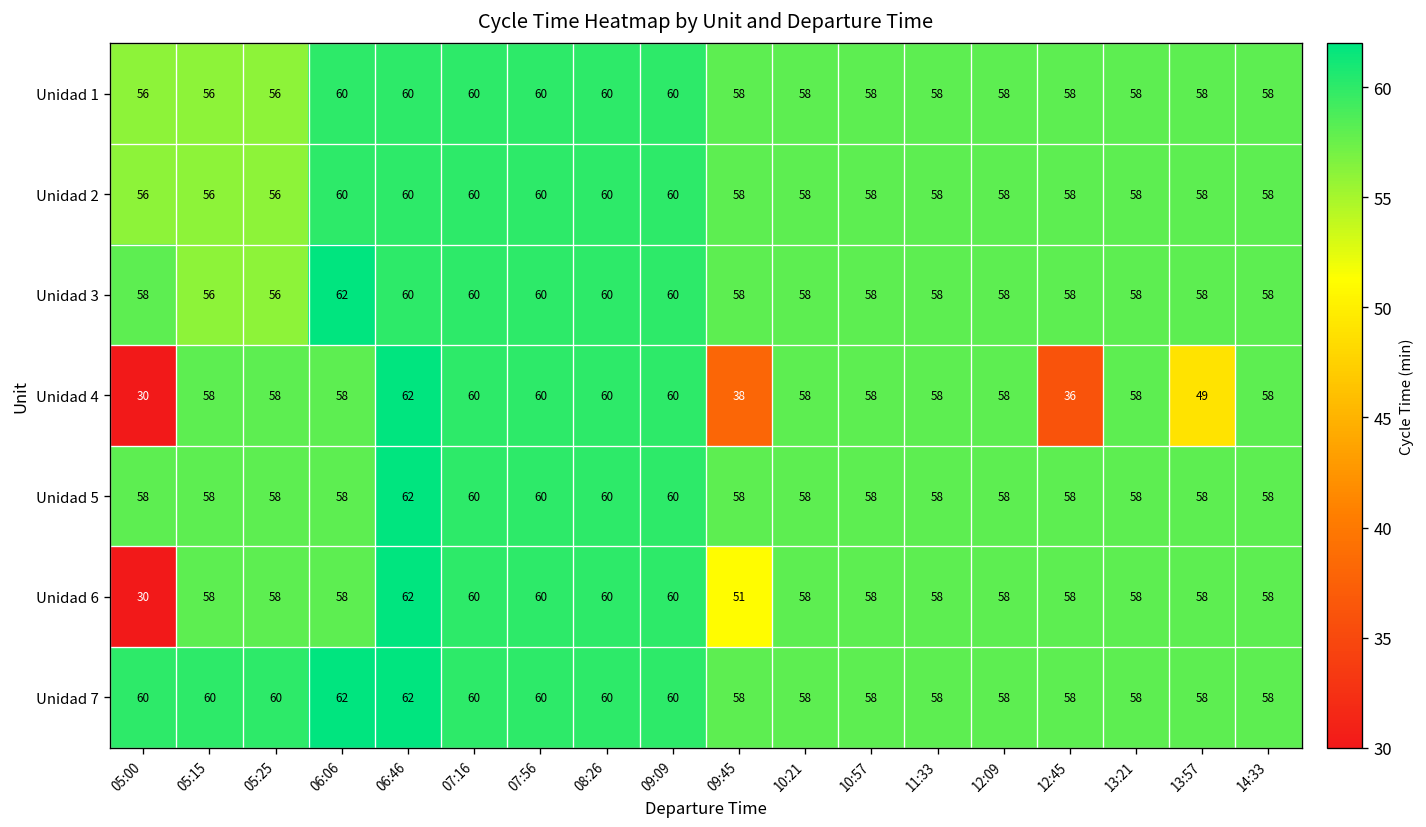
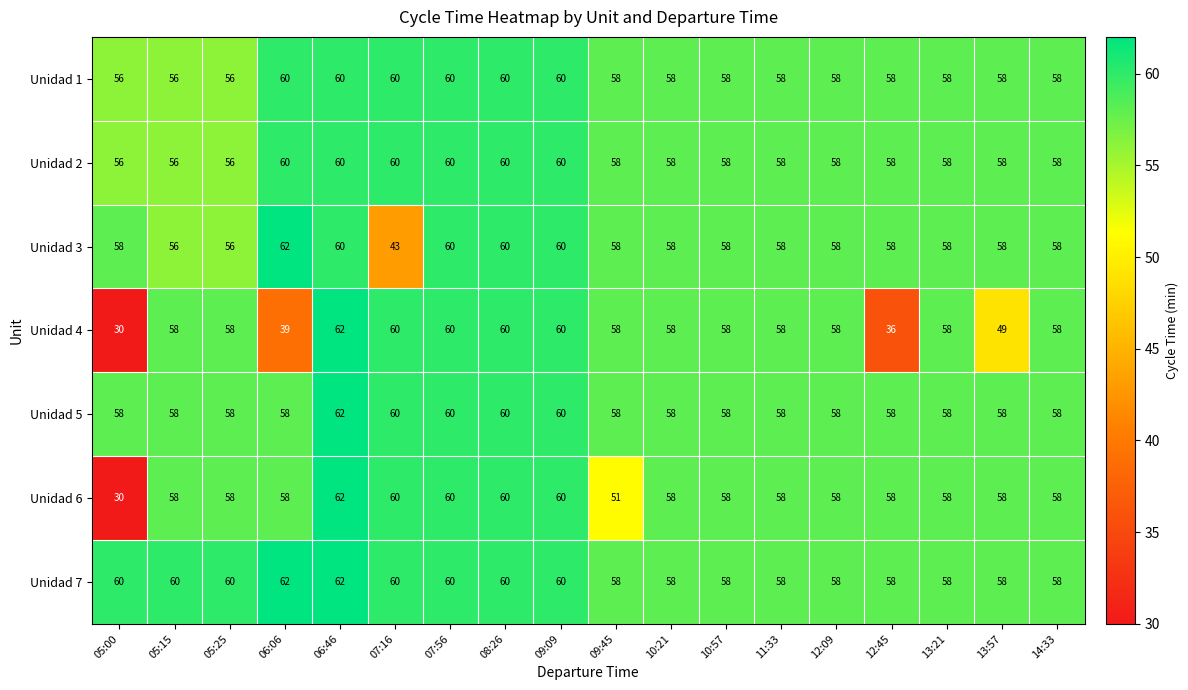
Unidad 3, 07:16: 60 -> 43
Unidad 4, 06:06: 58 -> 39
Unidad 4, 09:45: 38 -> 58
